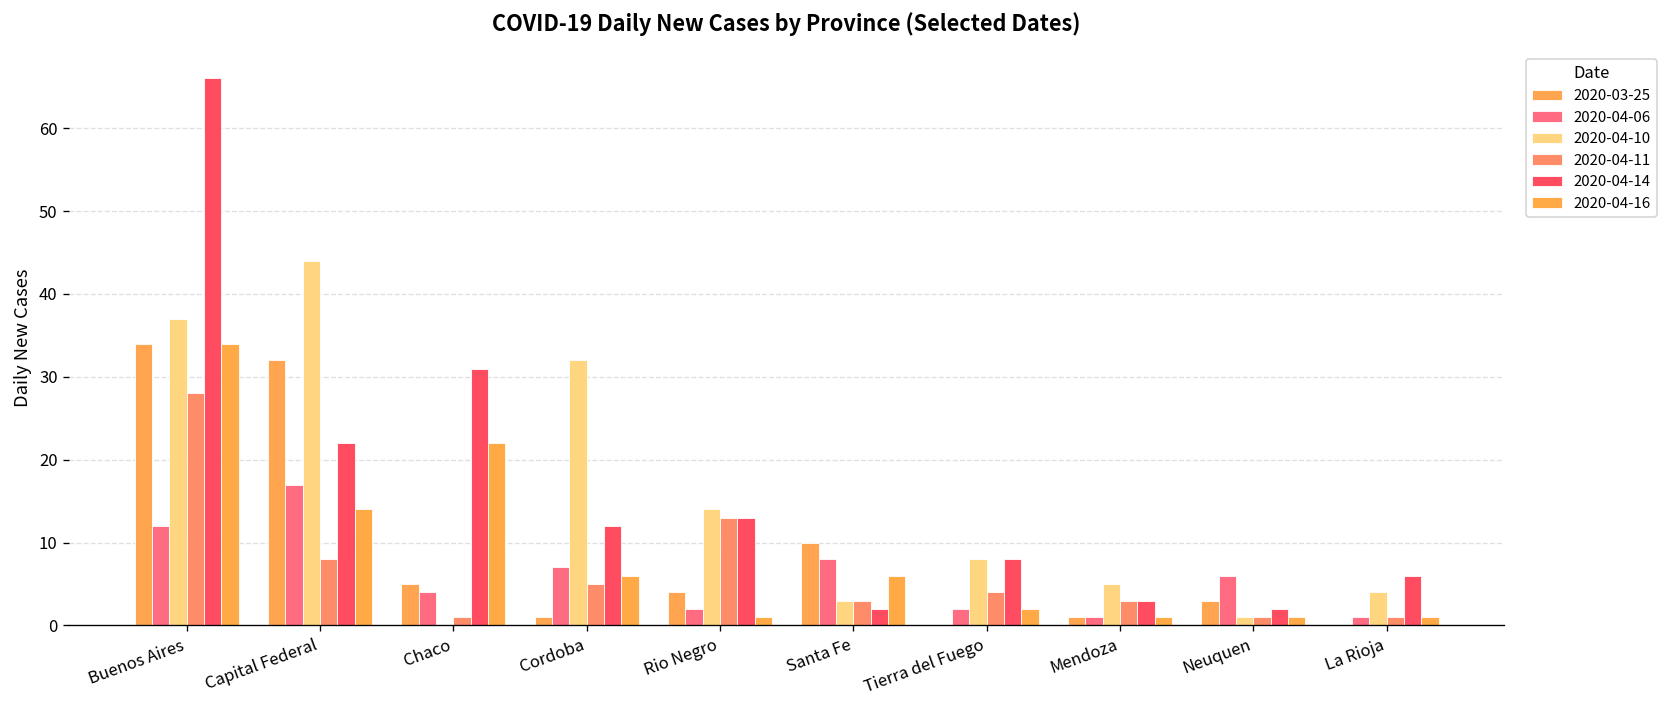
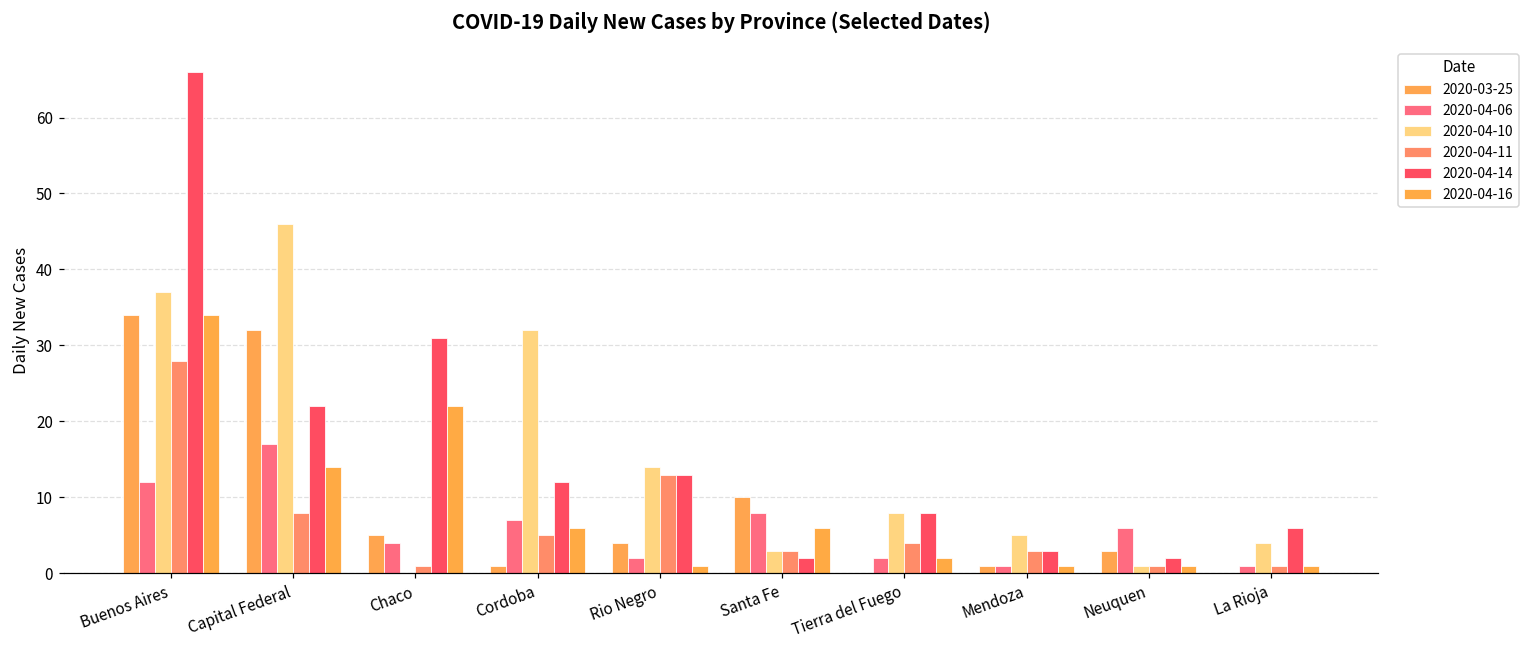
2020-04-10, Capital Federal: 44 -> 46
